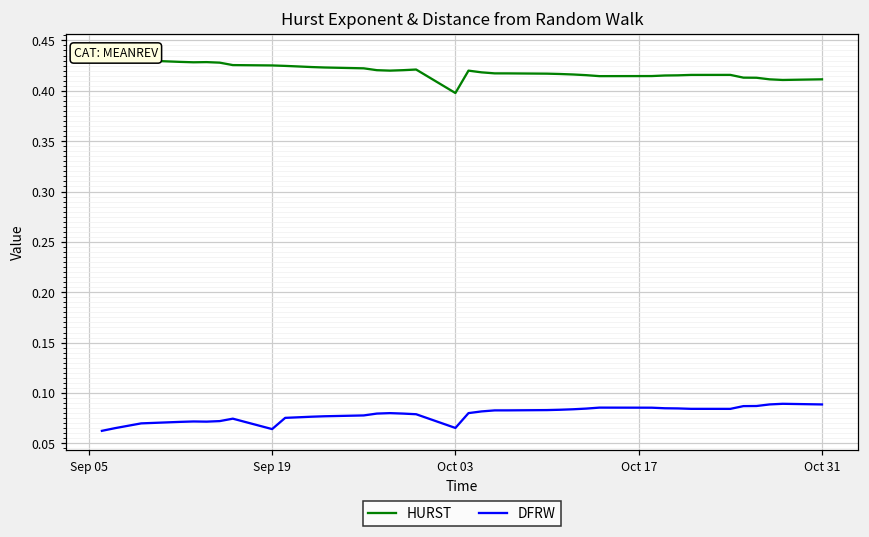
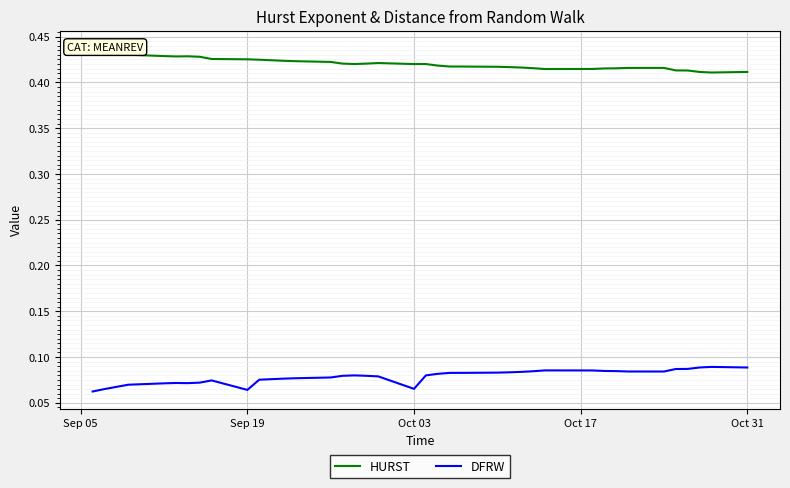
HURST, Oct 03: 0.40 -> 0.42
